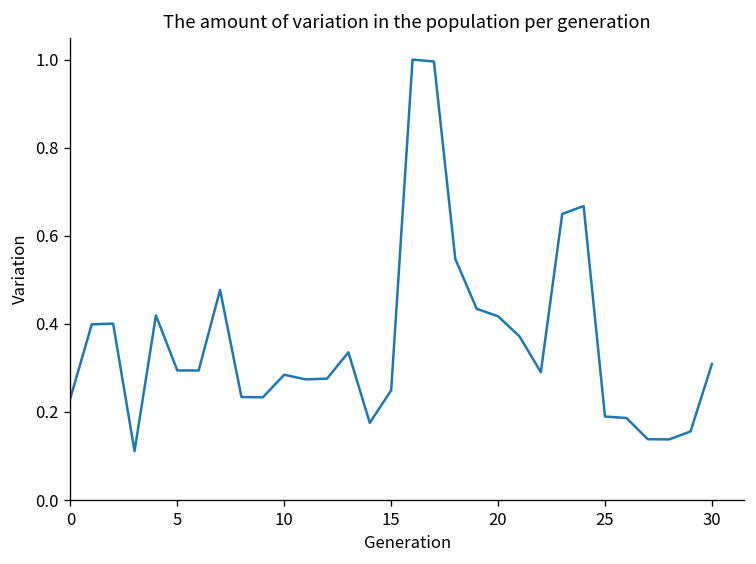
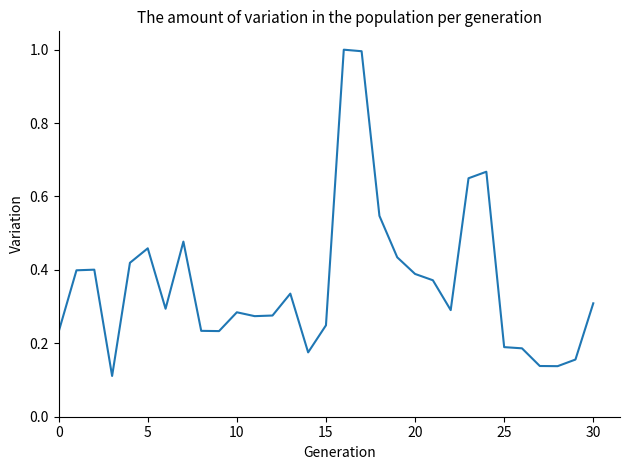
5: 0.29 -> 0.46
20: 0.42 -> 0.39
